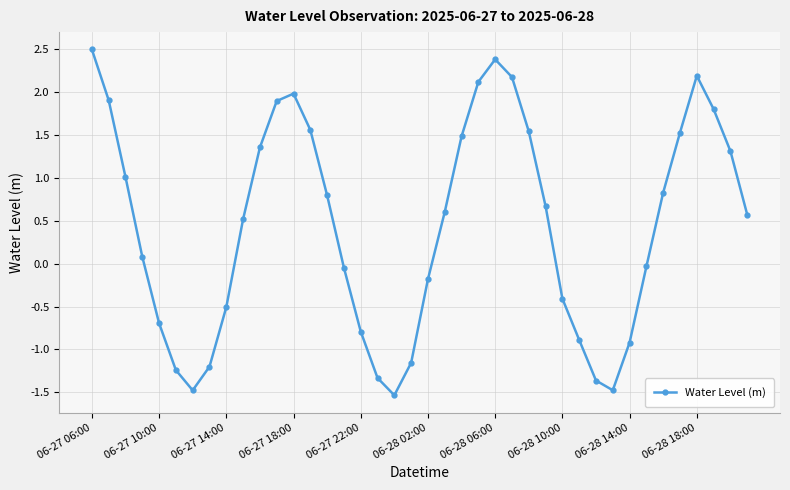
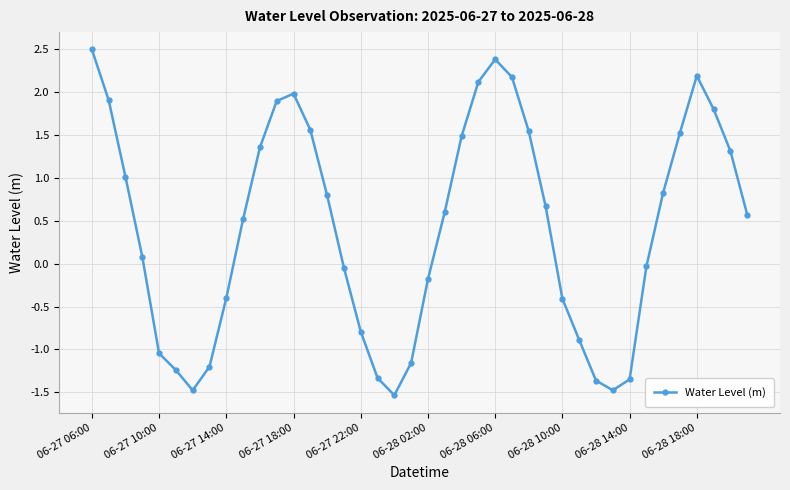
06-27 10:00: -0.7 -> -1.0
06-27 14:00: -0.5 -> -0.4
06-28 14:00: -0.9 -> -1.3
